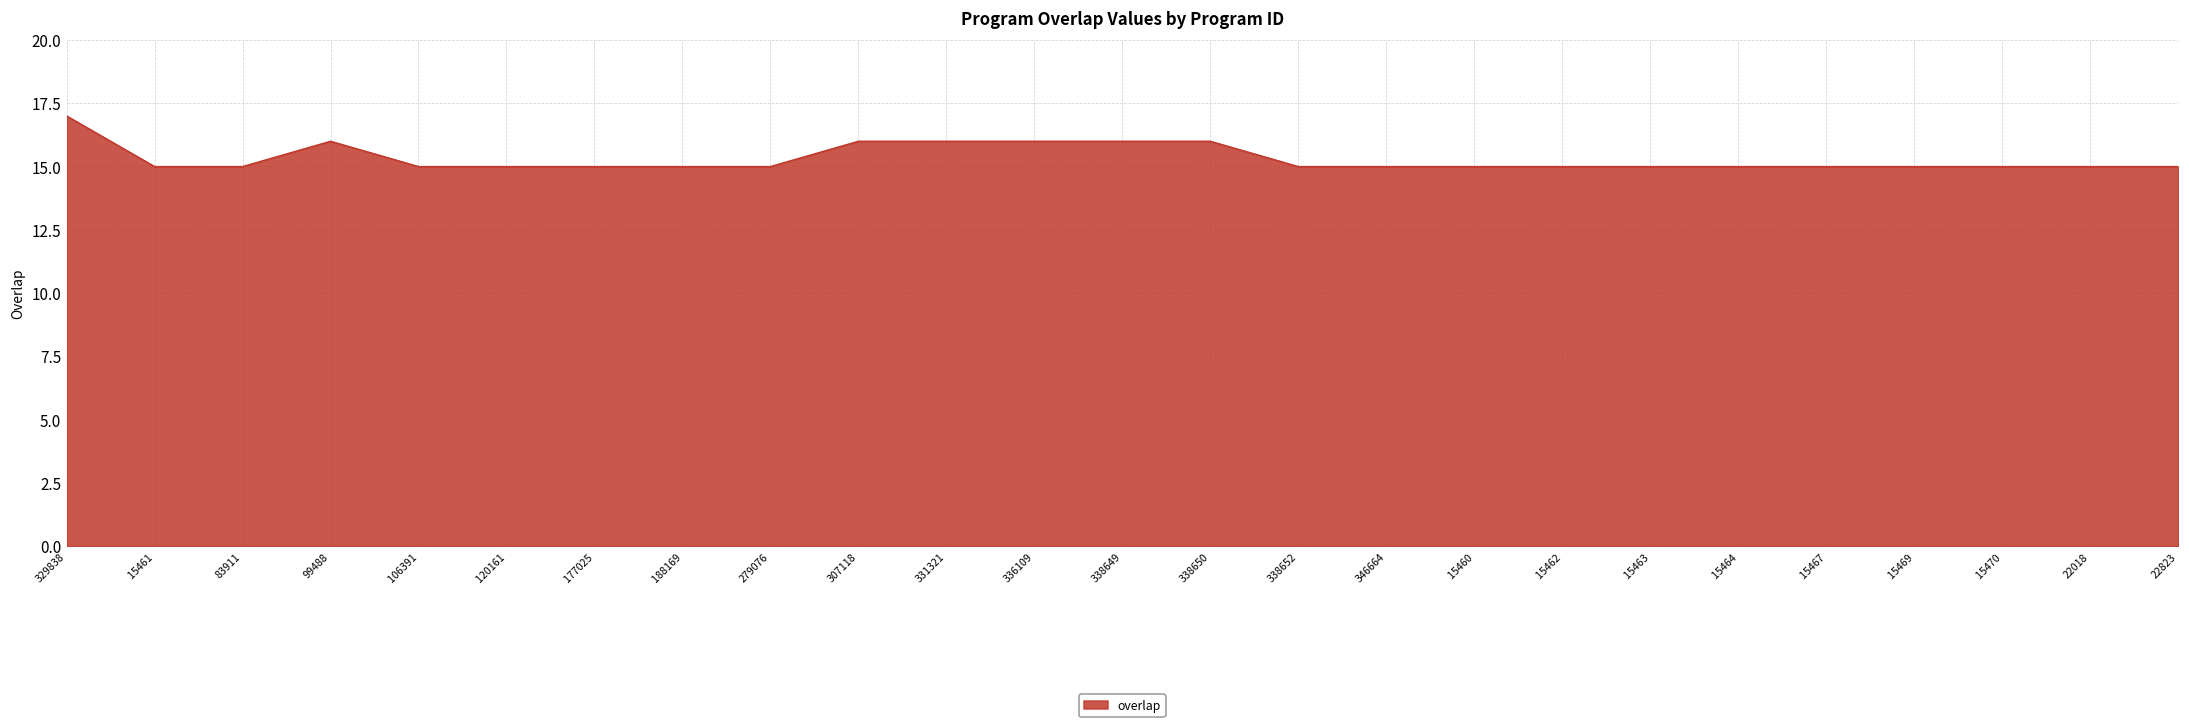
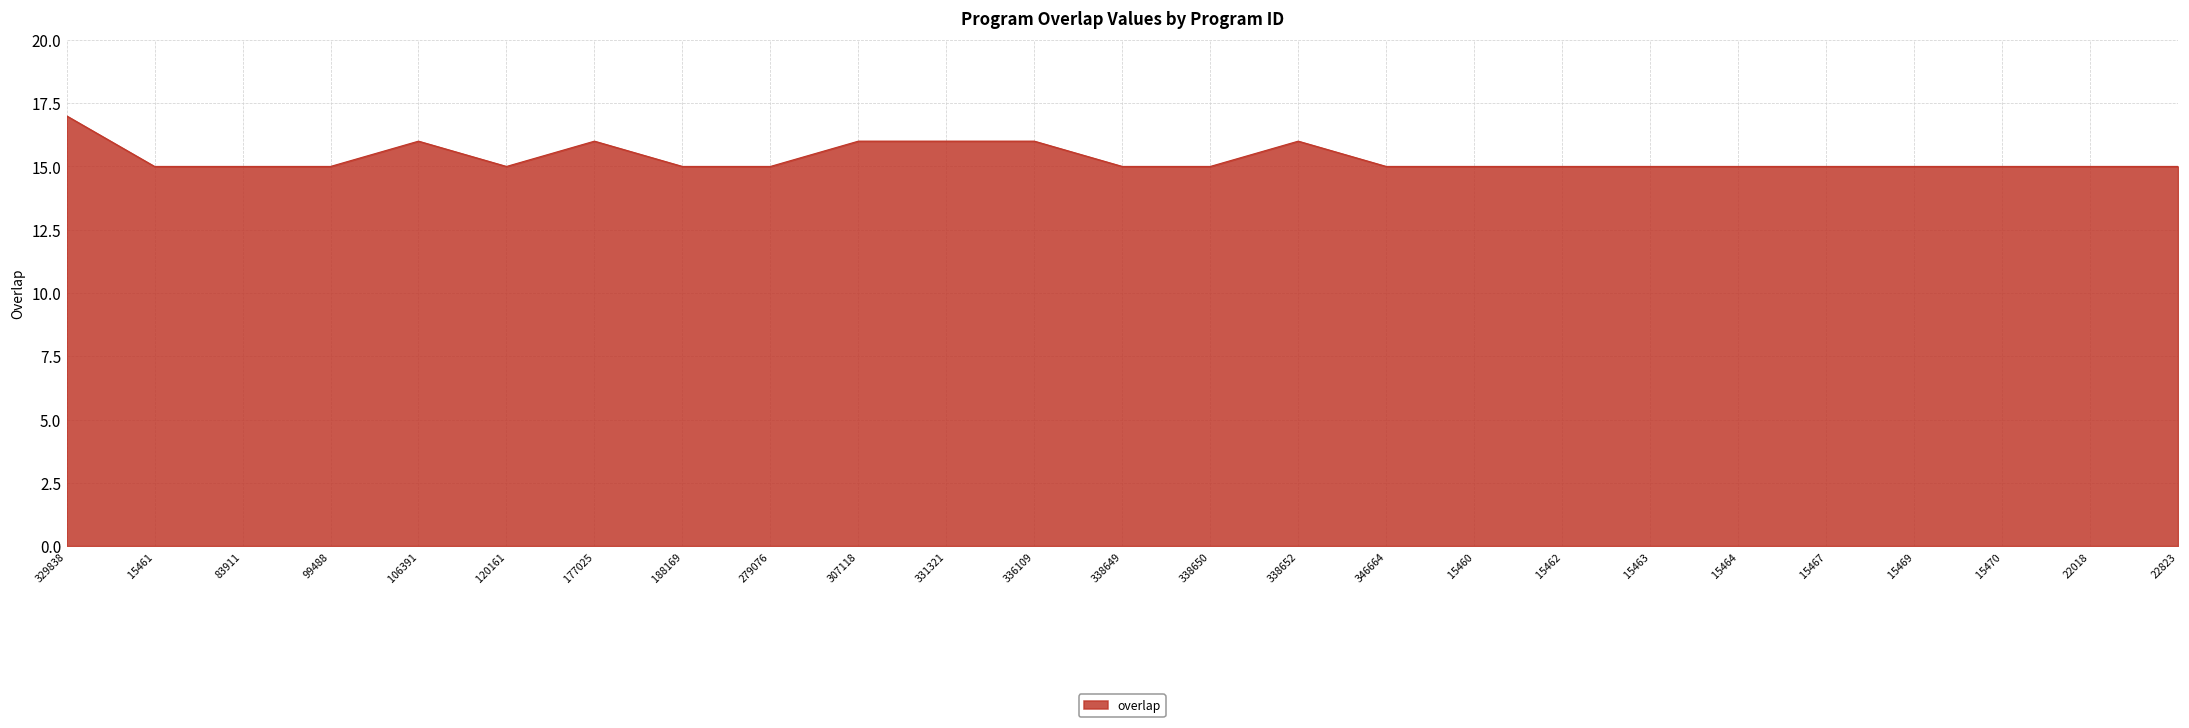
99488: 16 -> 15
106391: 15 -> 16
177025: 15 -> 16
338649: 16 -> 15
338650: 16 -> 15
338652: 15 -> 16
